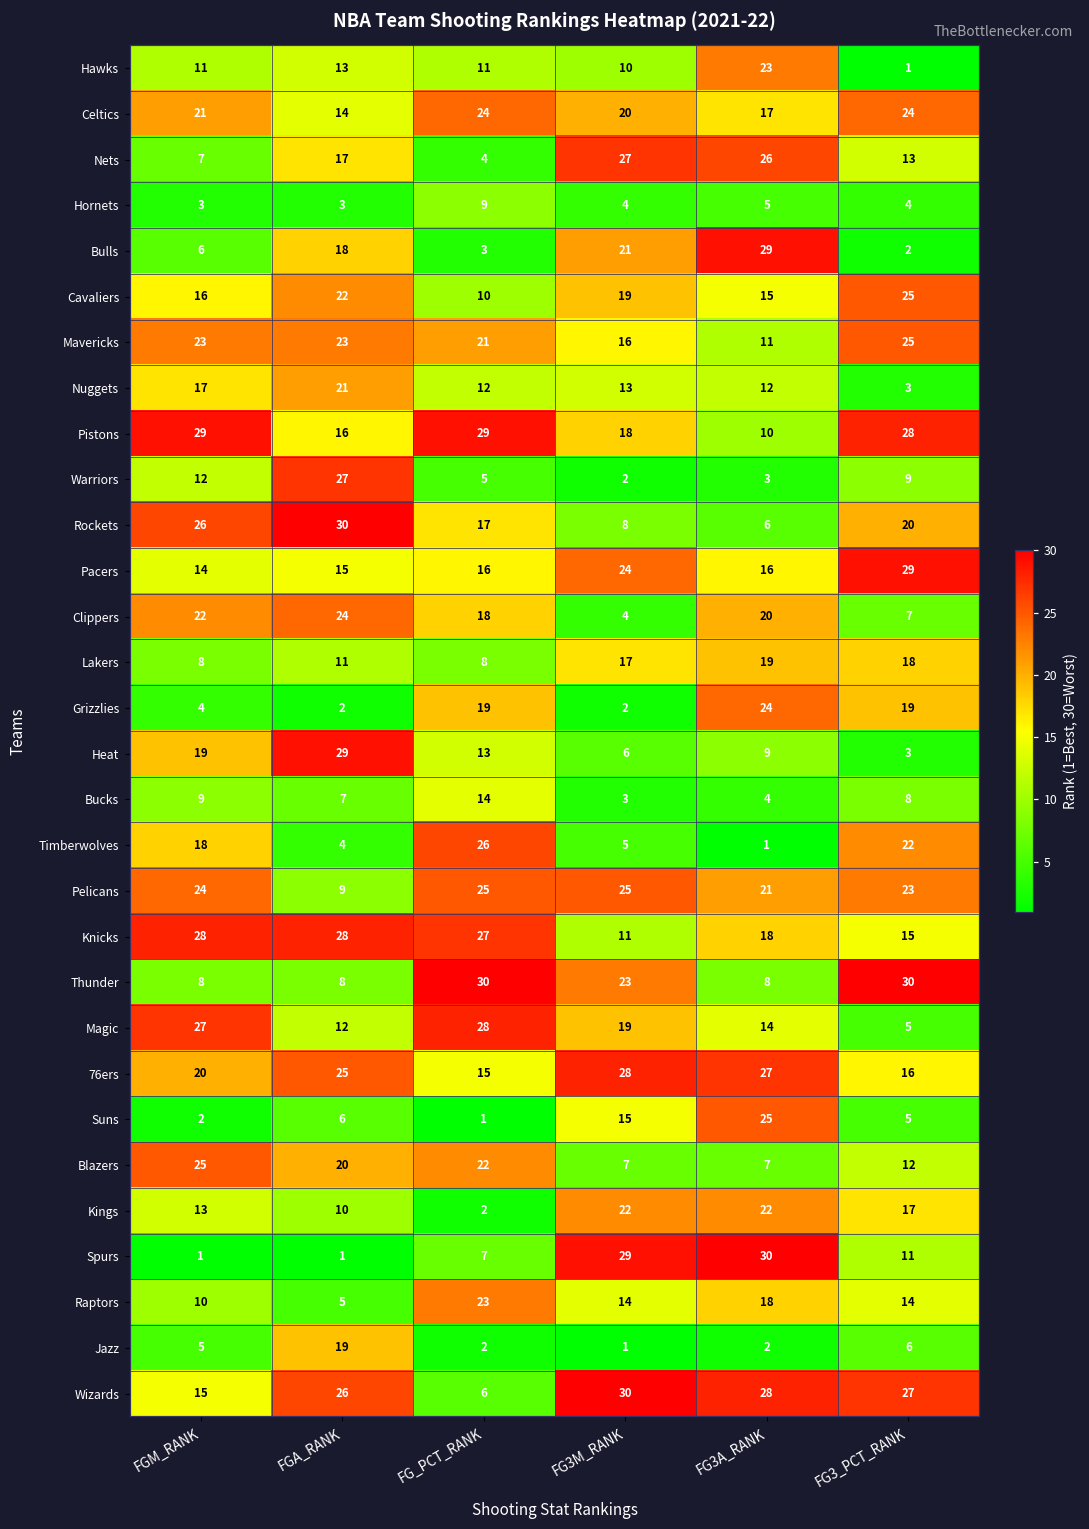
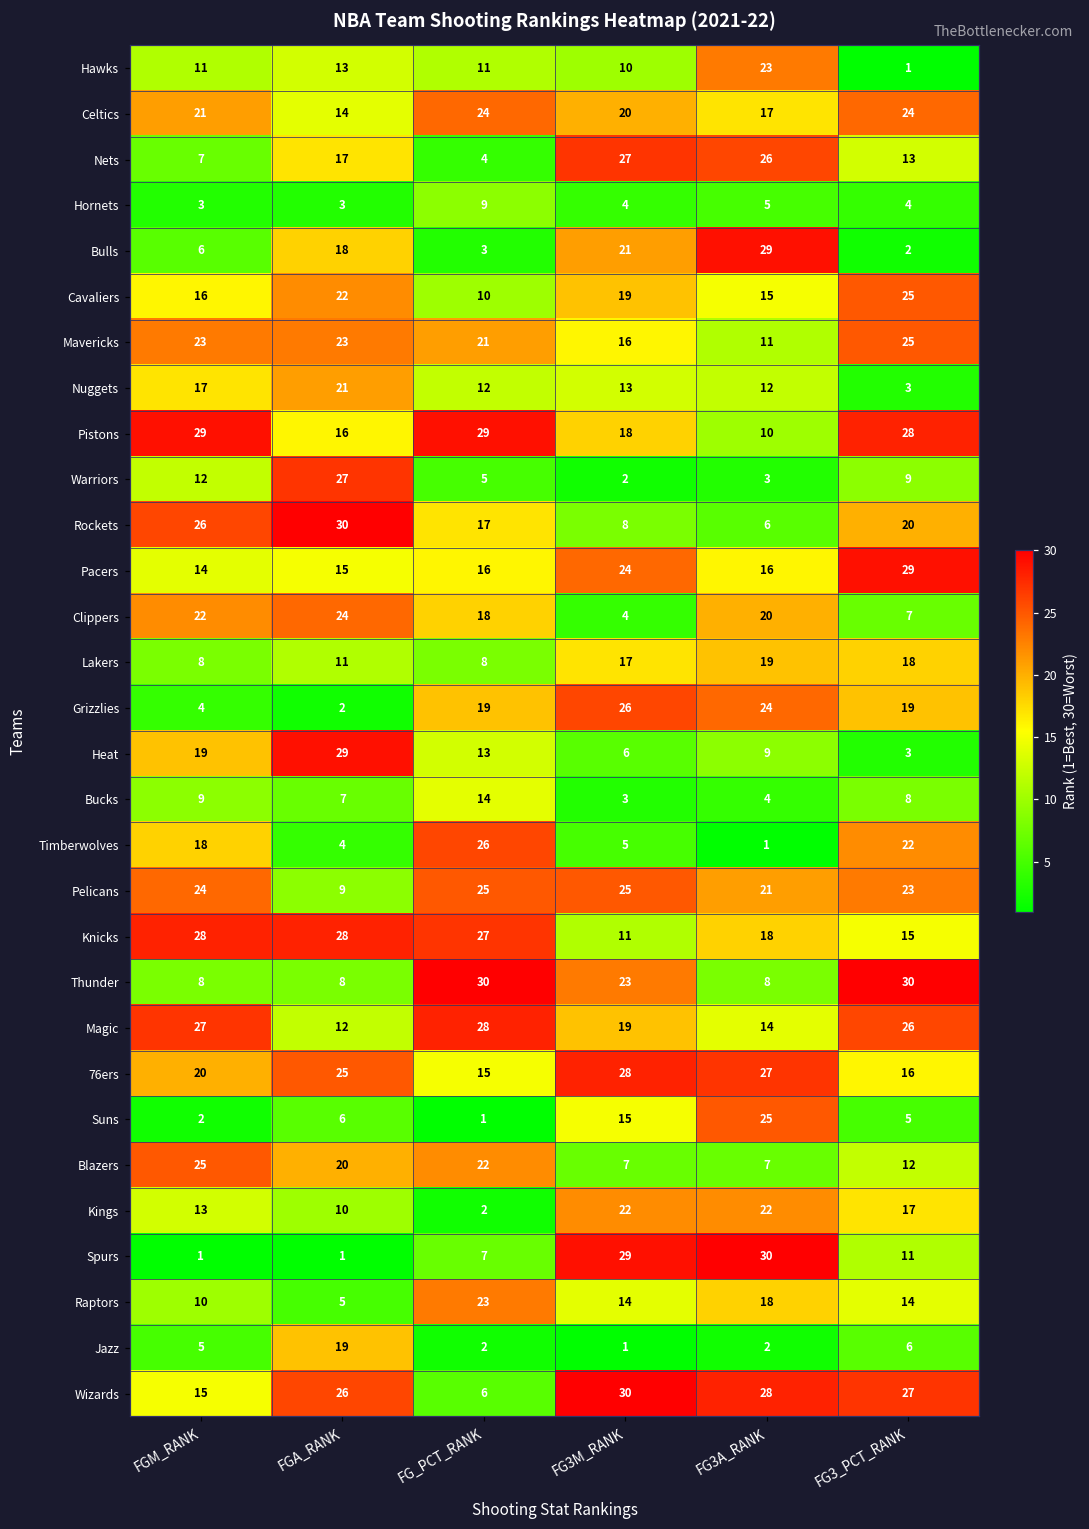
Grizzlies, FG3M_RANK: 2 -> 26
Magic, FG3_PCT_RANK: 5 -> 26
